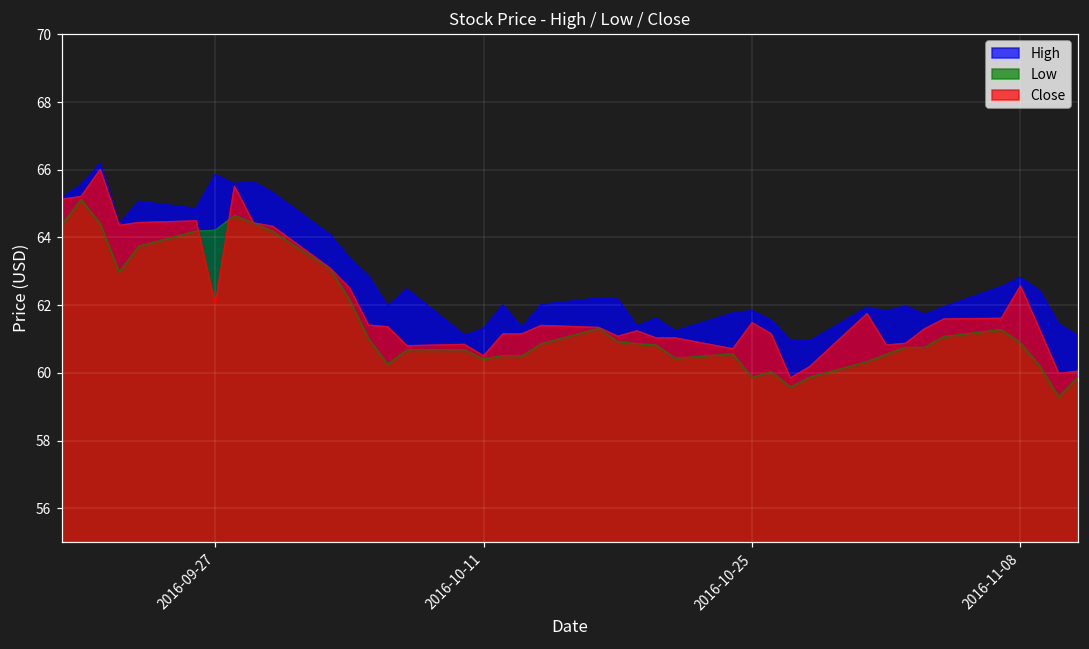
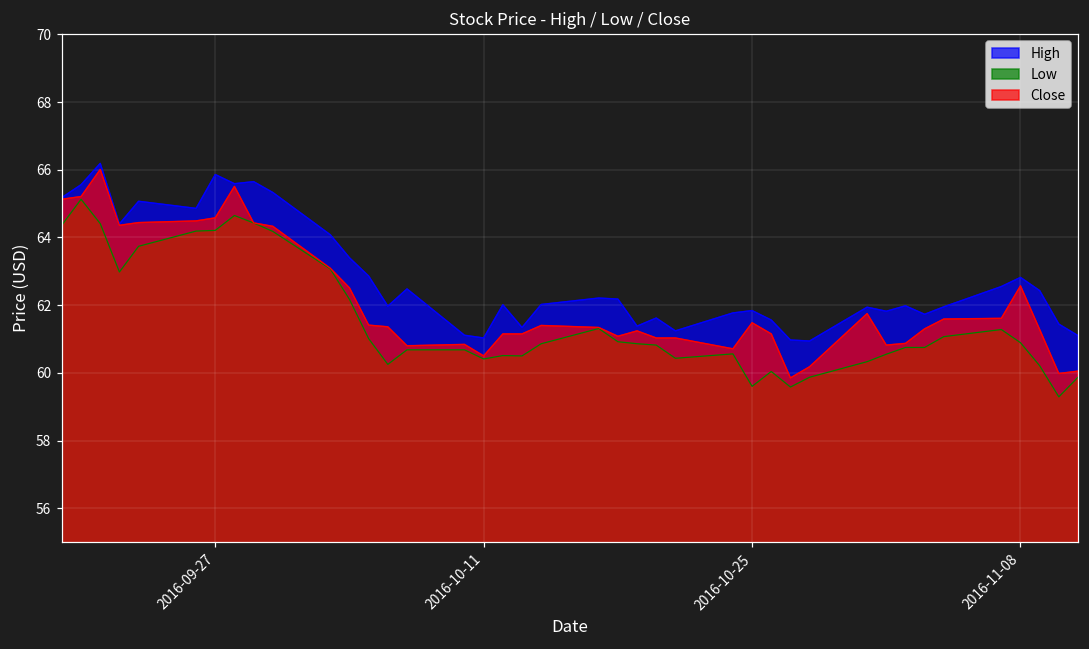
Close, 2016-09-27: 62.0 -> 64.6
High, 2016-10-11: 61.3 -> 61.0
Low, 2016-10-25: 59.9 -> 59.6
